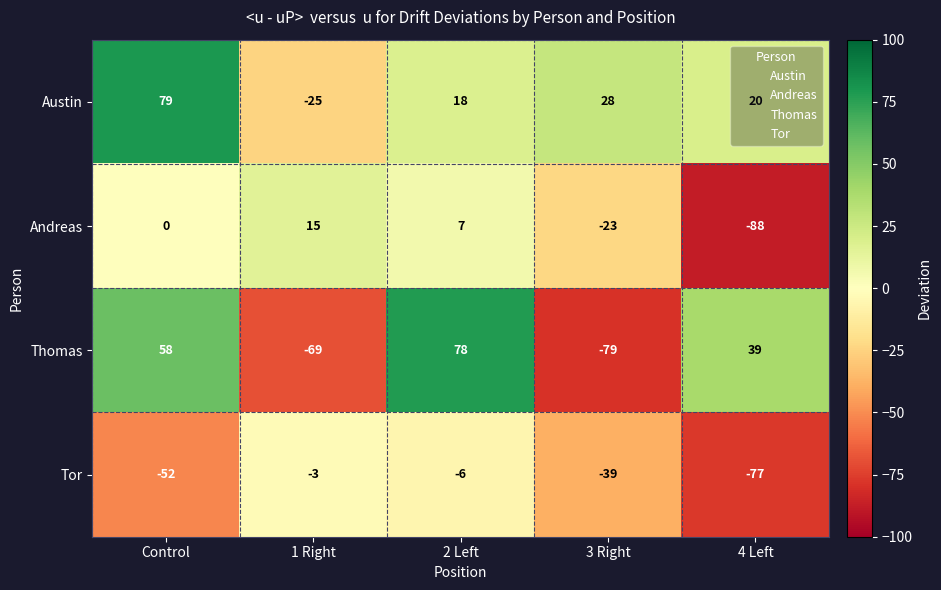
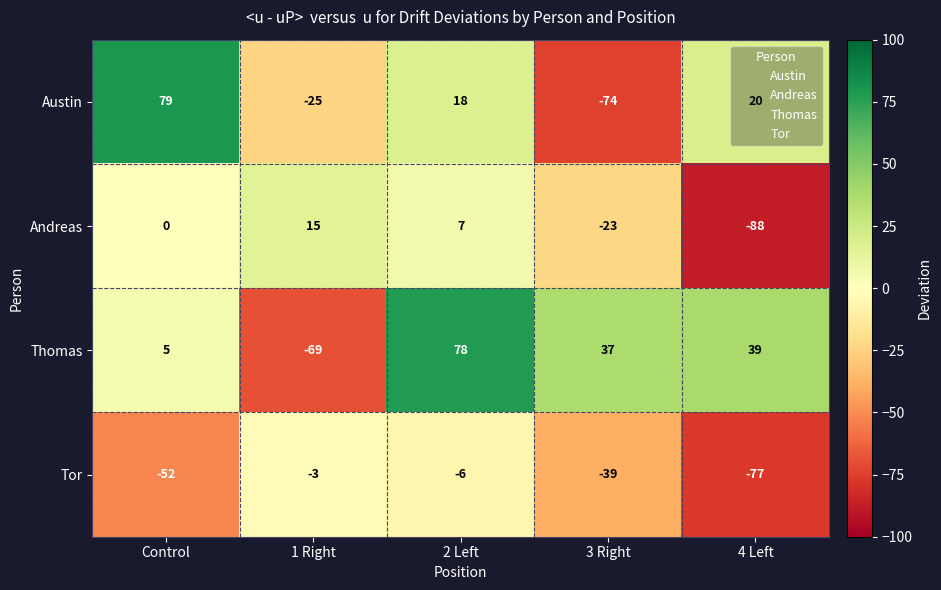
Austin, 3 Right: 28 -> -74
Thomas, Control: 58 -> 5
Thomas, 3 Right: -79 -> 37
